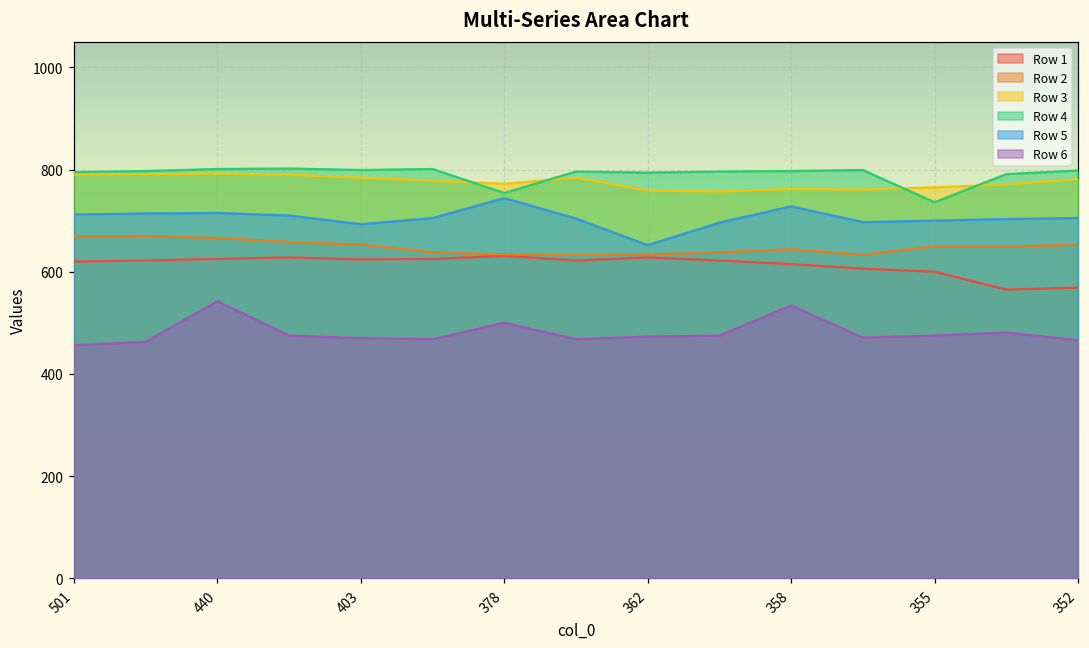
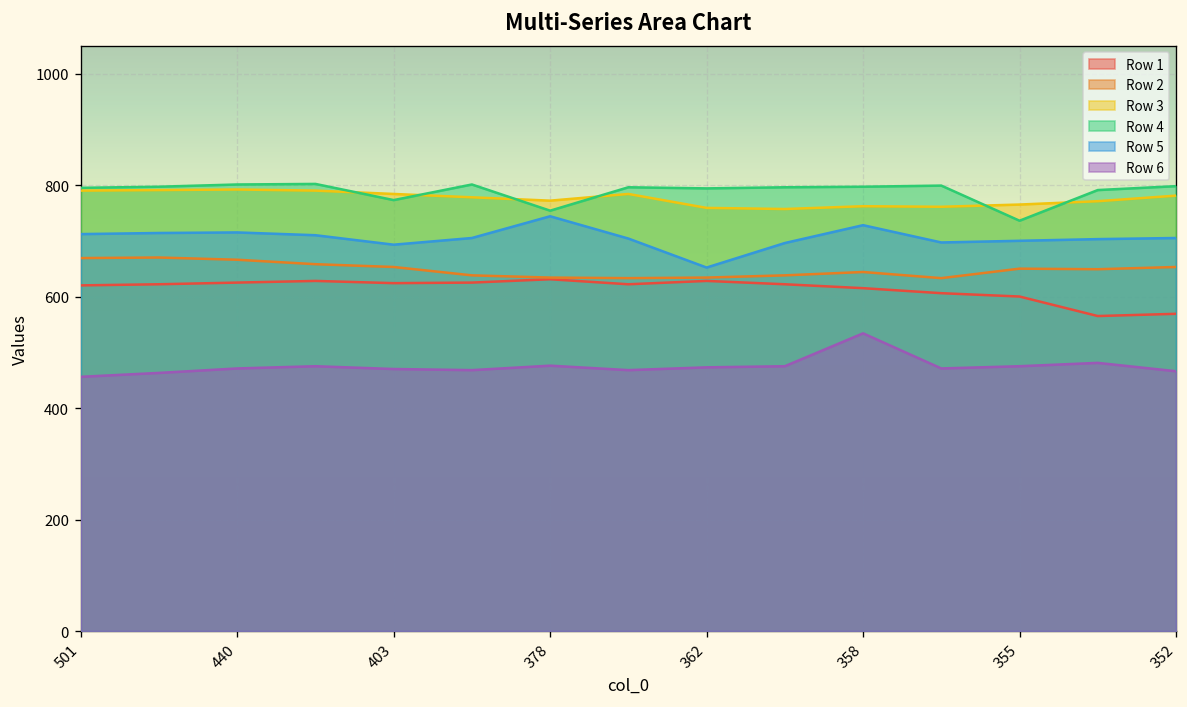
Row 6, 440: 540 -> 470
Row 4, 403: 800 -> 770
Row 6, 378: 500 -> 480
